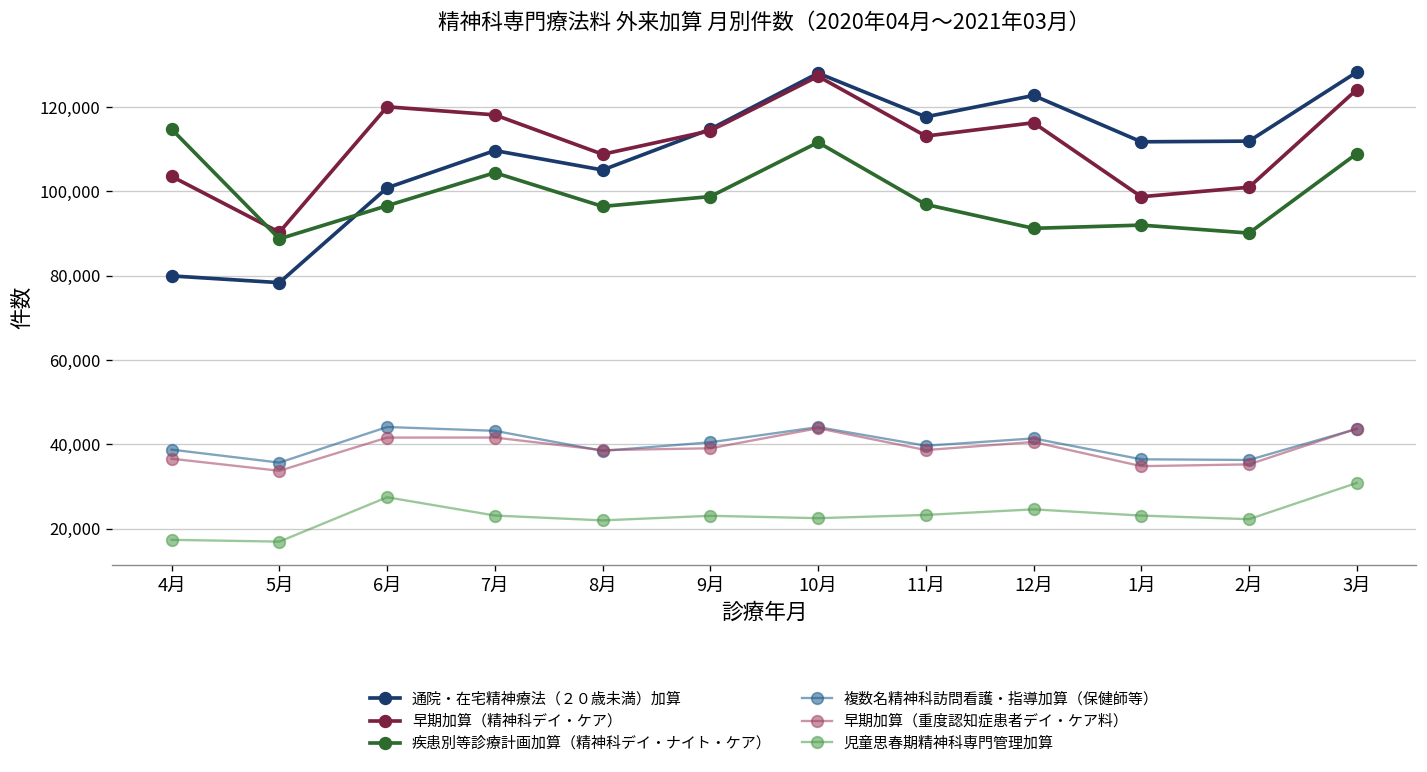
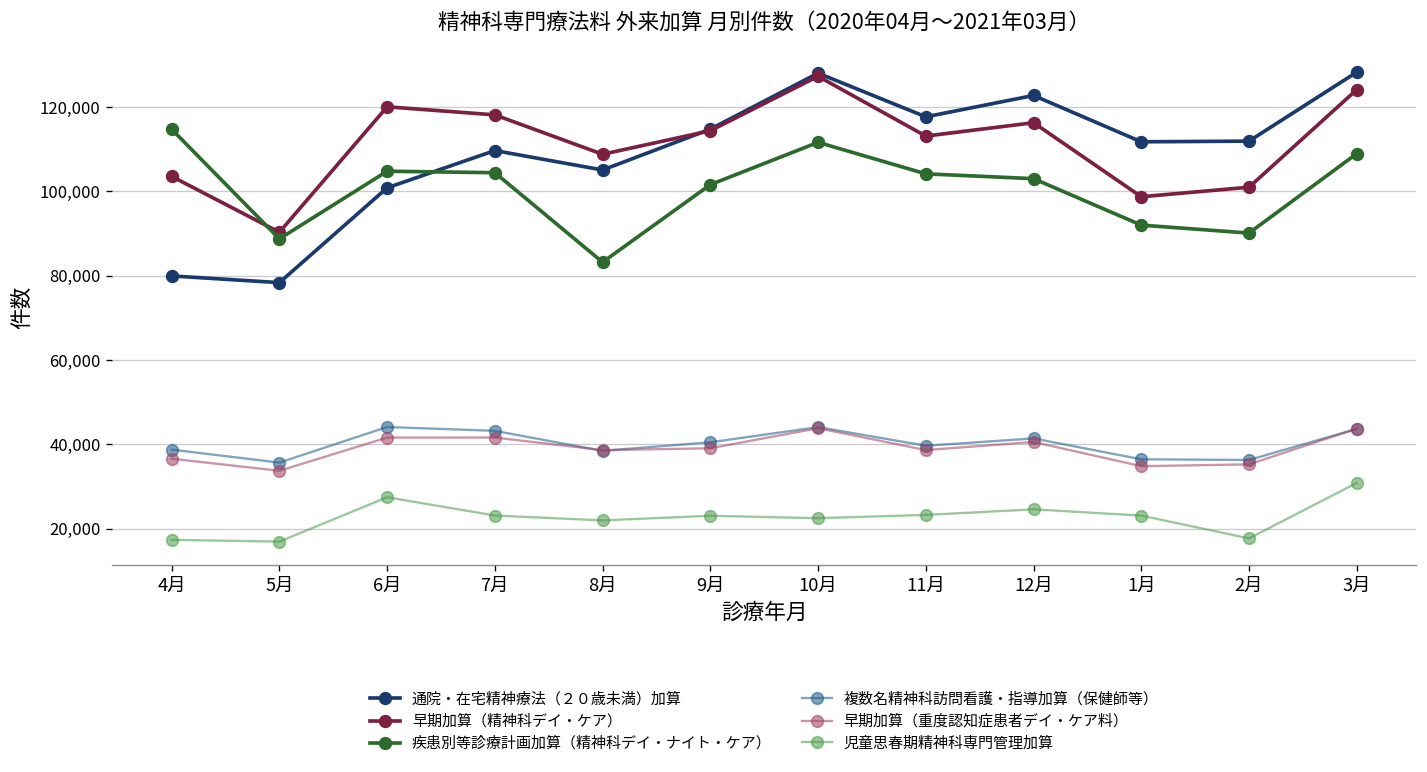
疾患別等診療計画加算（精神科デイ・ナイト・ケア）, 6月: 97,000 -> 105,000
疾患別等診療計画加算（精神科デイ・ナイト・ケア）, 8月: 96,000 -> 83,000
疾患別等診療計画加算（精神科デイ・ナイト・ケア）, 9月: 99,000 -> 102,000
疾患別等診療計画加算（精神科デイ・ナイト・ケア）, 11月: 97,000 -> 104,000
疾患別等診療計画加算（精神科デイ・ナイト・ケア）, 12月: 91,000 -> 103,000
児童思春期精神科専門管理加算, 2月: 22,000 -> 18,000
